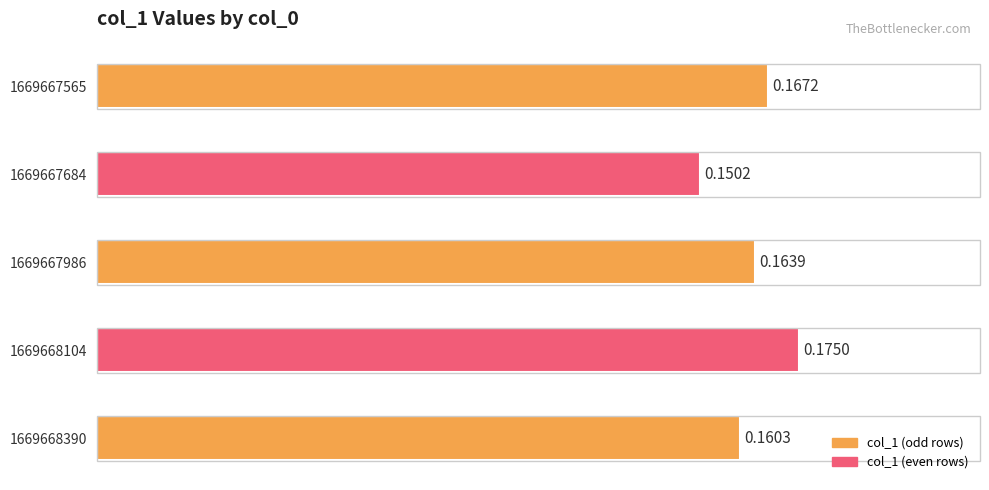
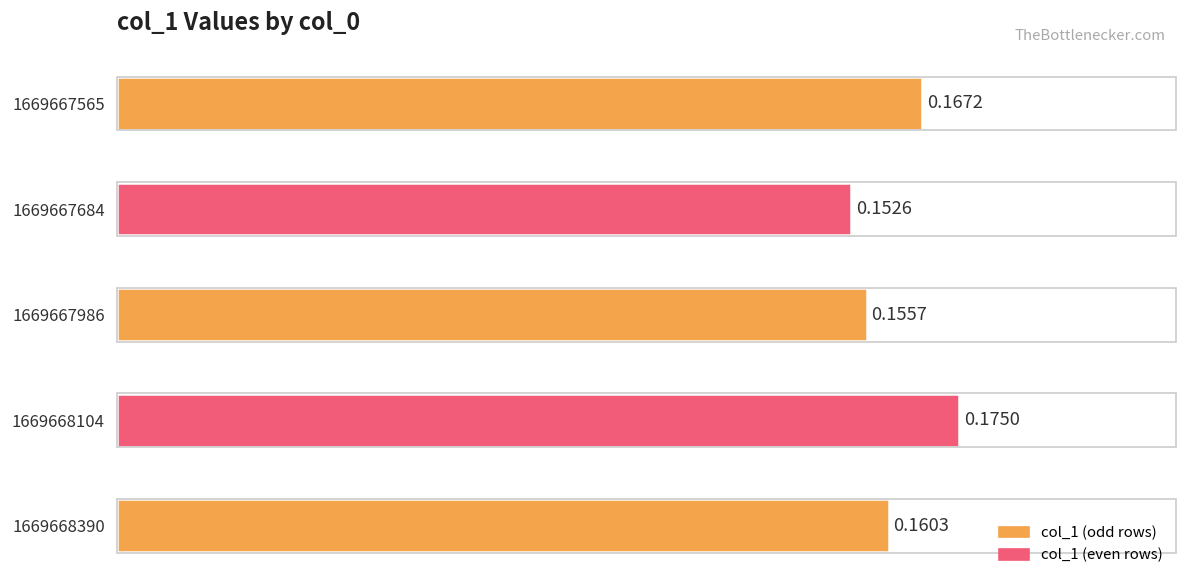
1669667684: 0.1502 -> 0.1526
1669667986: 0.1639 -> 0.1557
